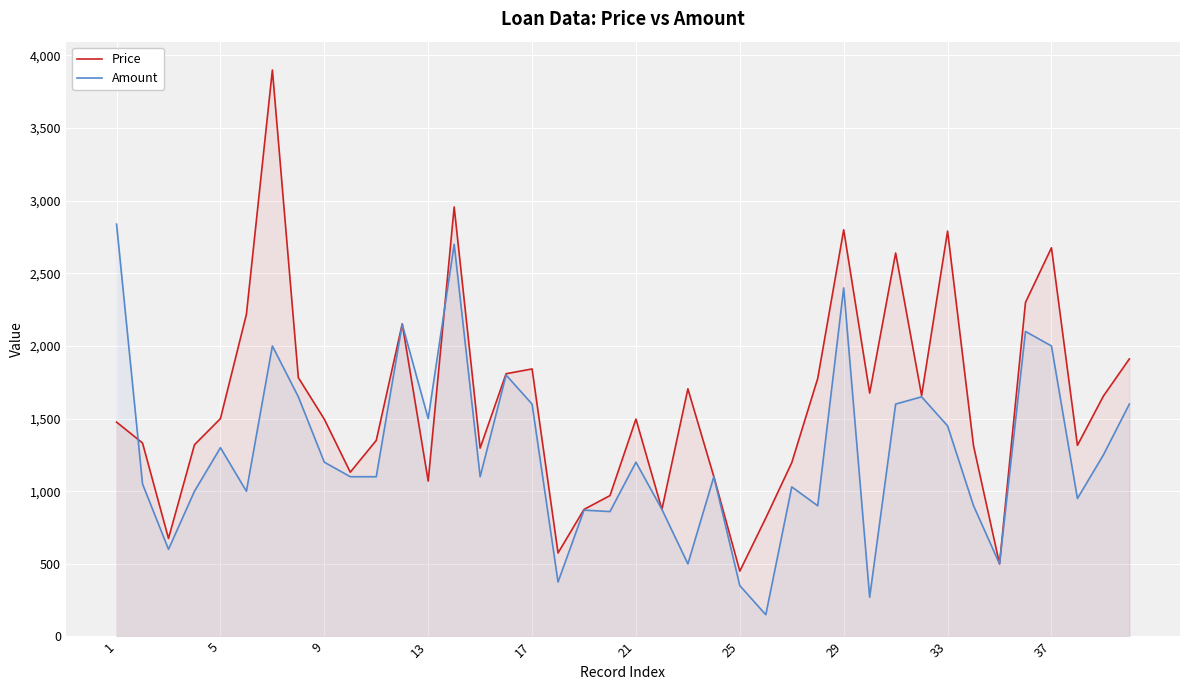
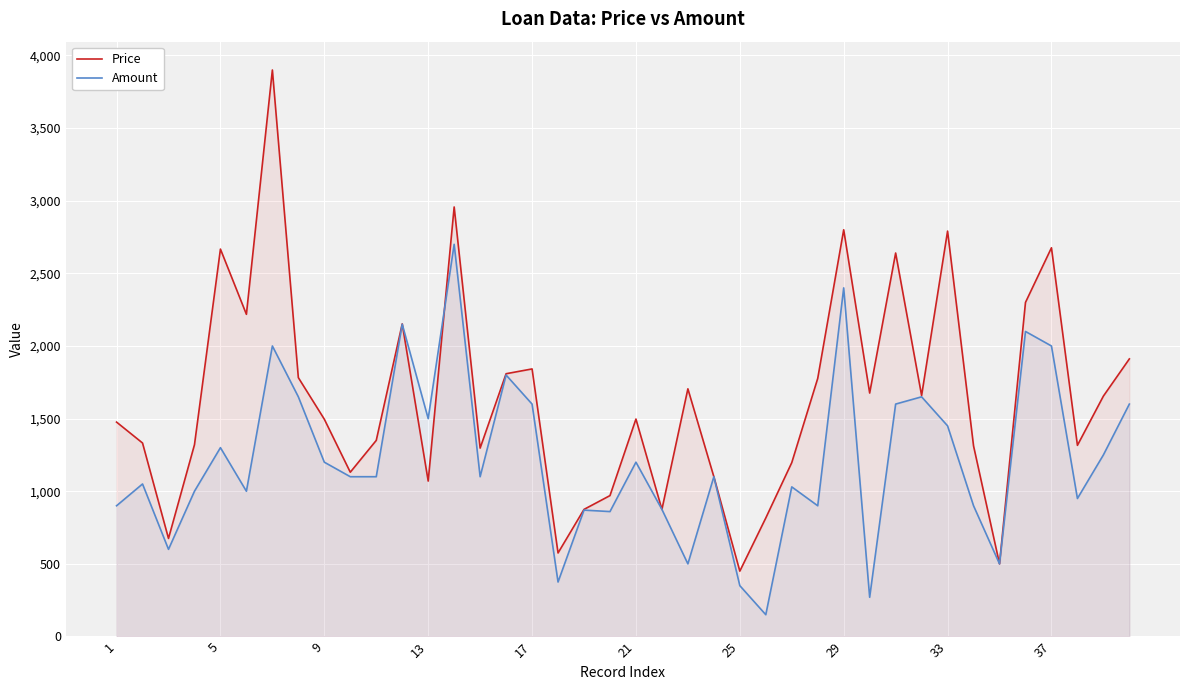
Amount, 1: 2,840 -> 900
Price, 5: 1,500 -> 2,670
